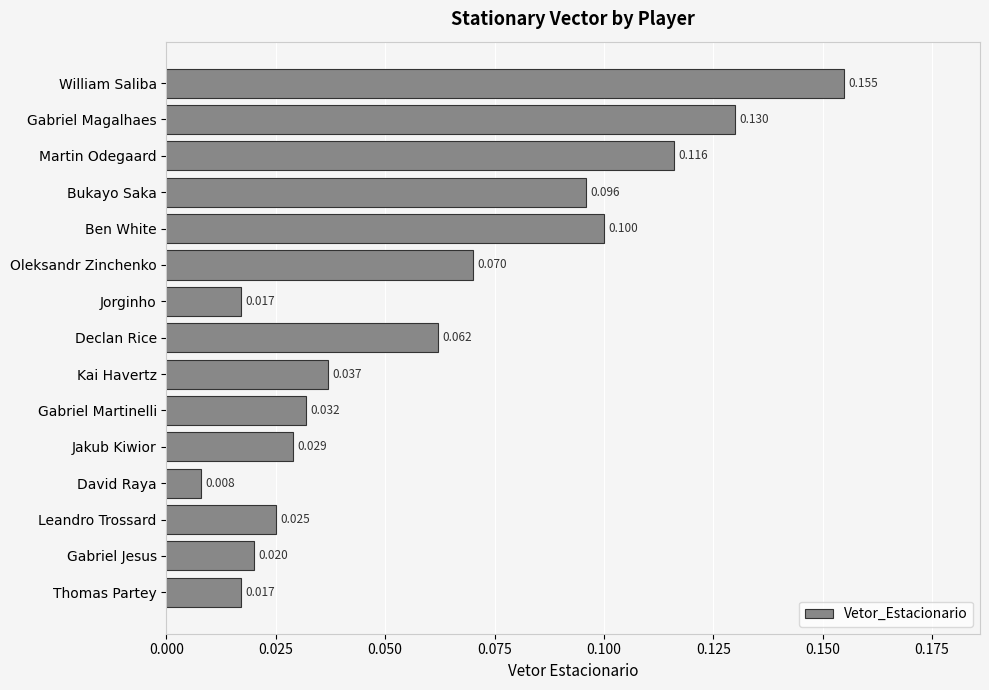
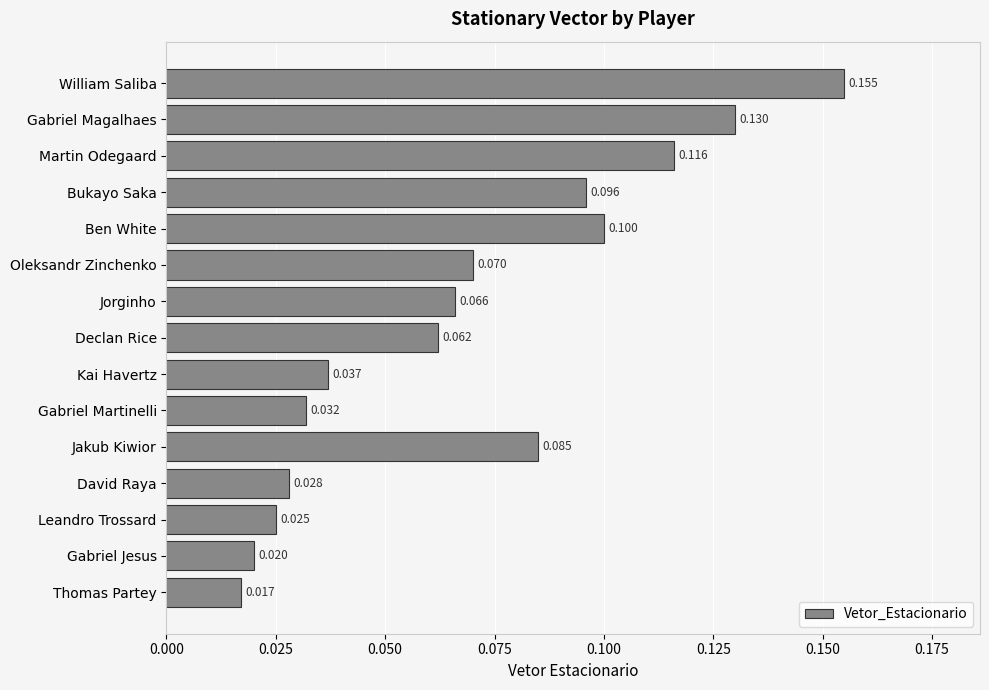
Jorginho: 0.017 -> 0.066
Jakub Kiwior: 0.029 -> 0.085
David Raya: 0.008 -> 0.028
